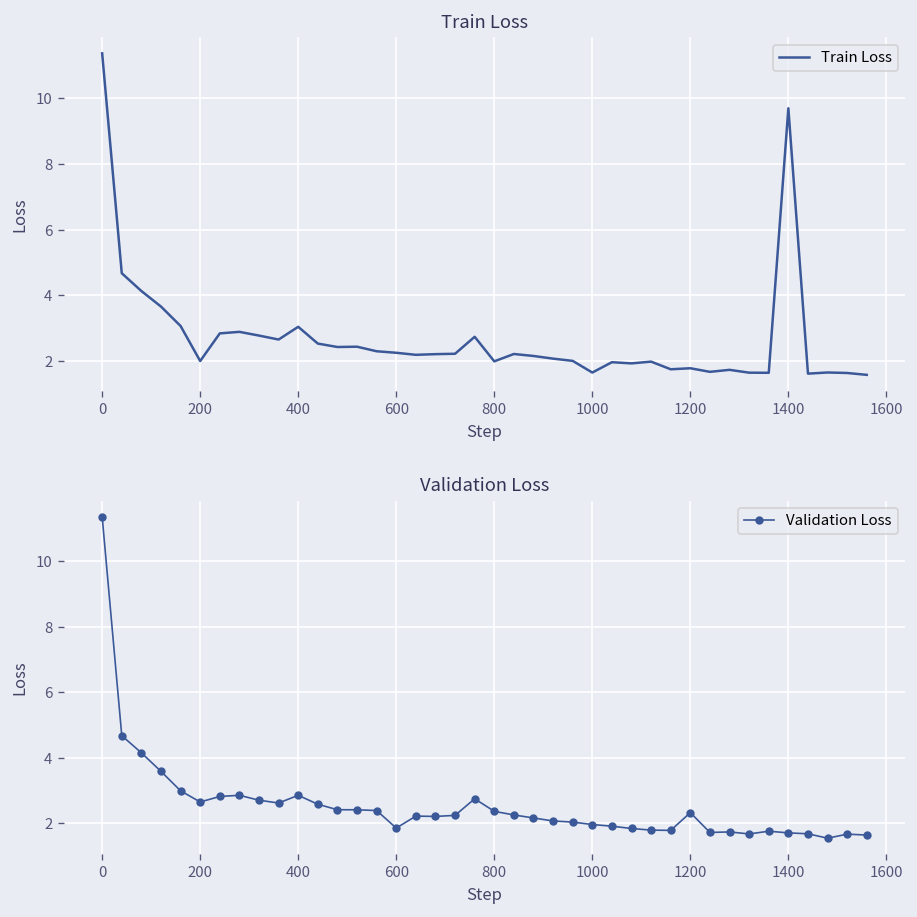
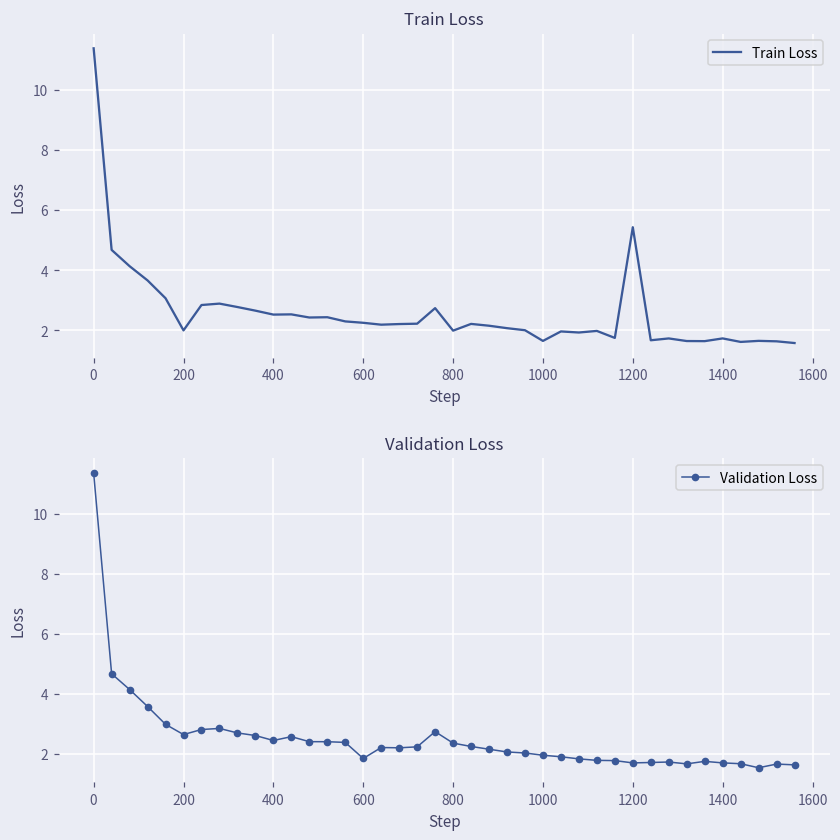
Train Loss, 400: 3.0 -> 2.5
Train Loss, 1200: 1.8 -> 5.4
Train Loss, 1400: 9.7 -> 1.7
Validation Loss, 400: 2.9 -> 2.5
Validation Loss, 1200: 2.3 -> 1.7
